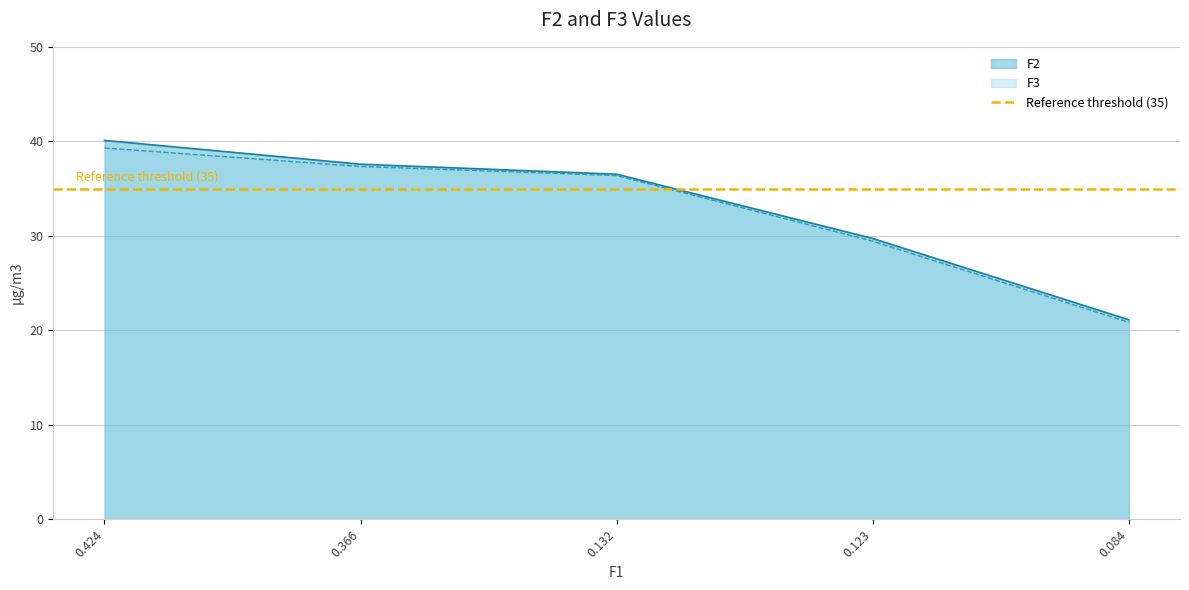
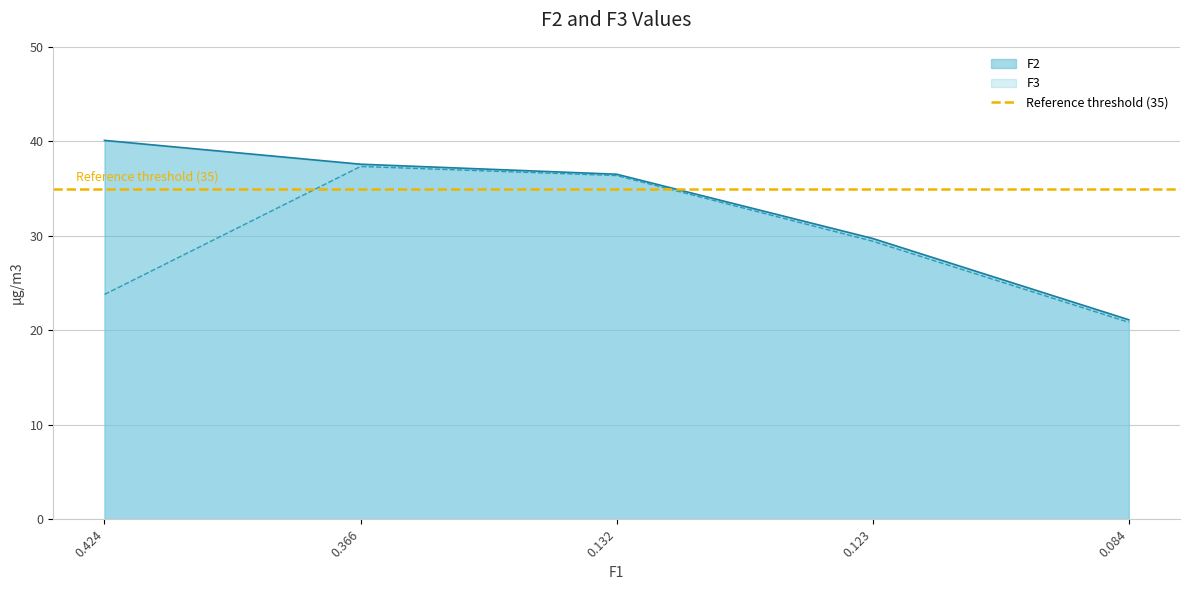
F3, 0.424: 39 -> 24
